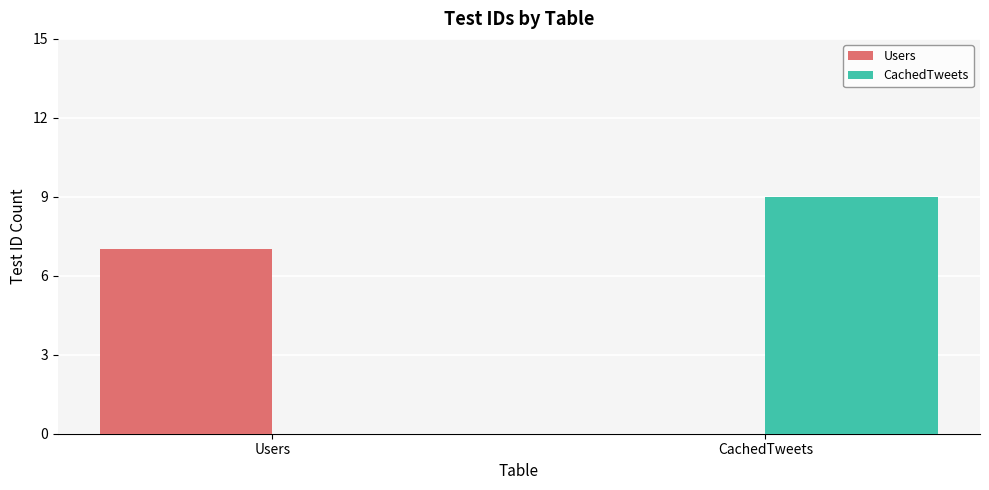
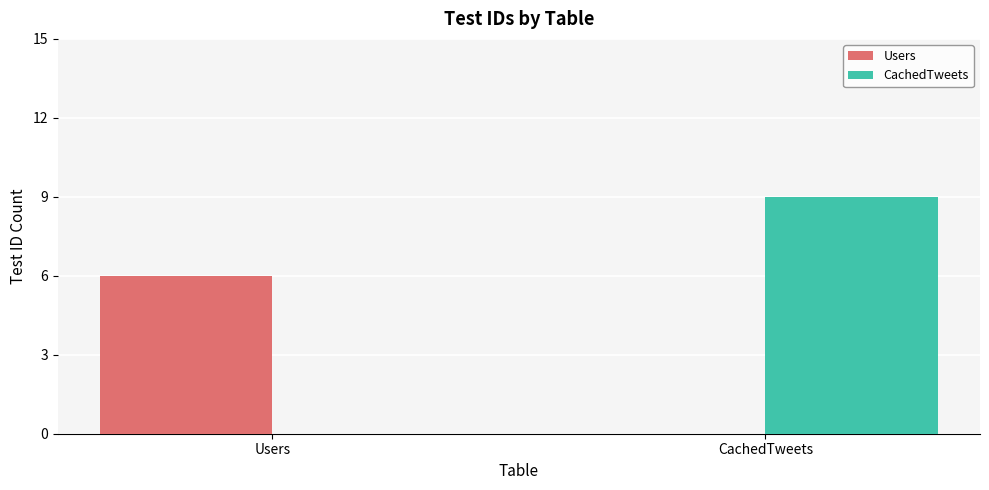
Users, Users: 7 -> 6
